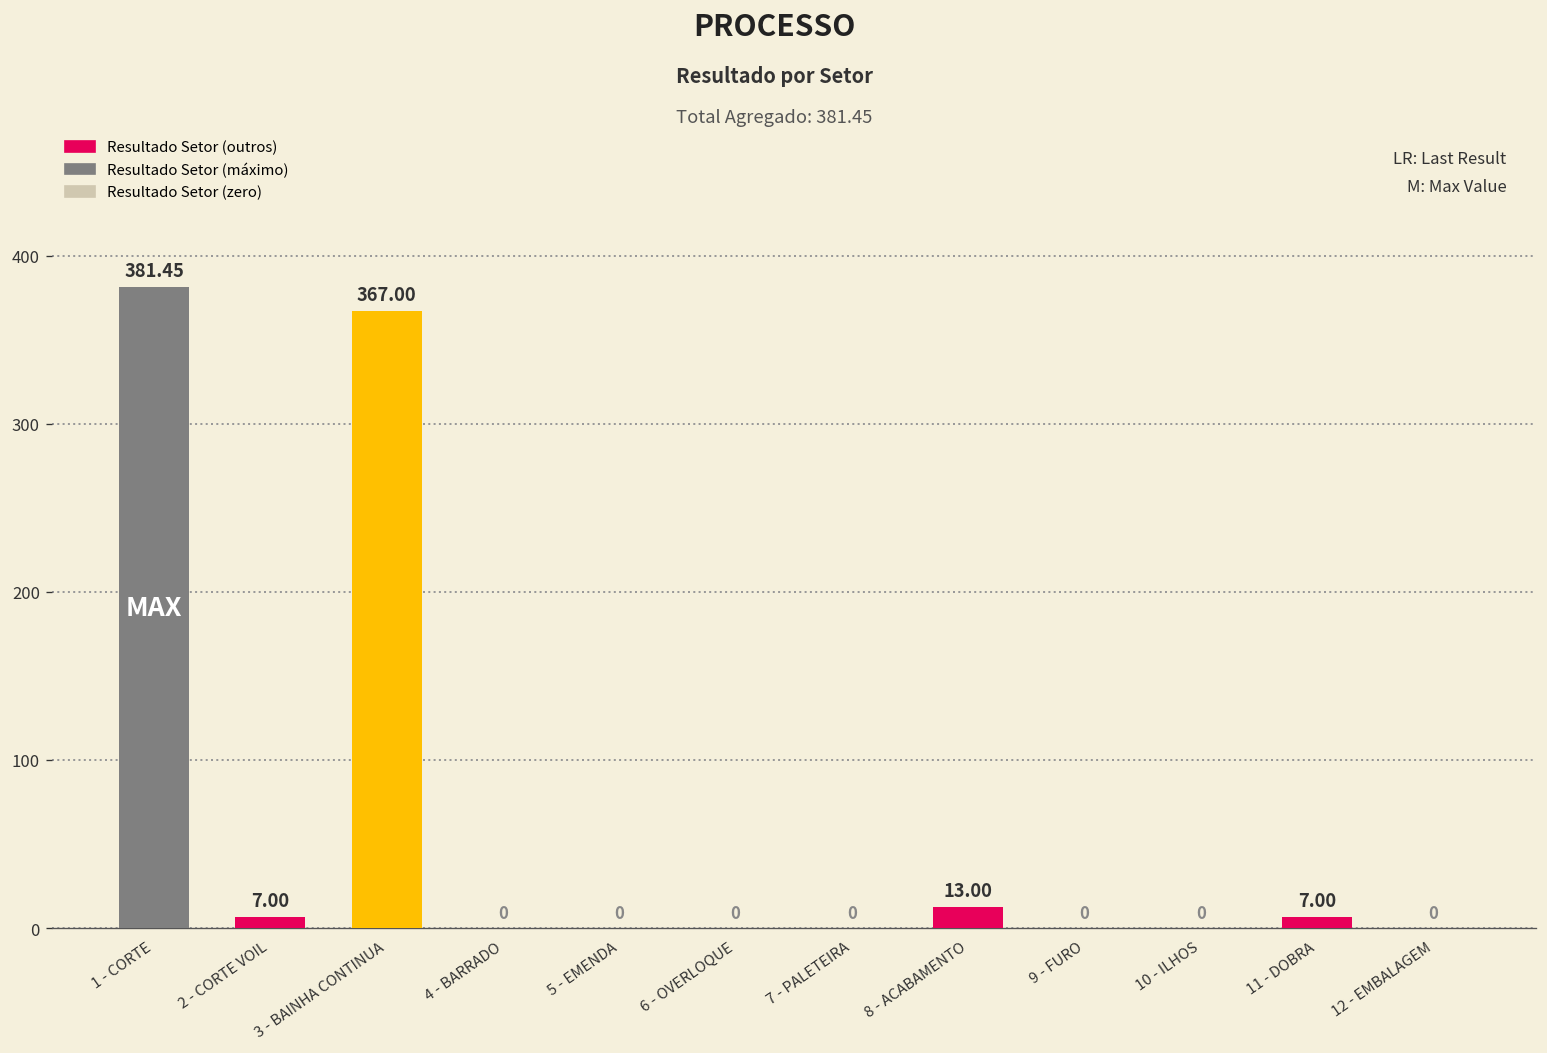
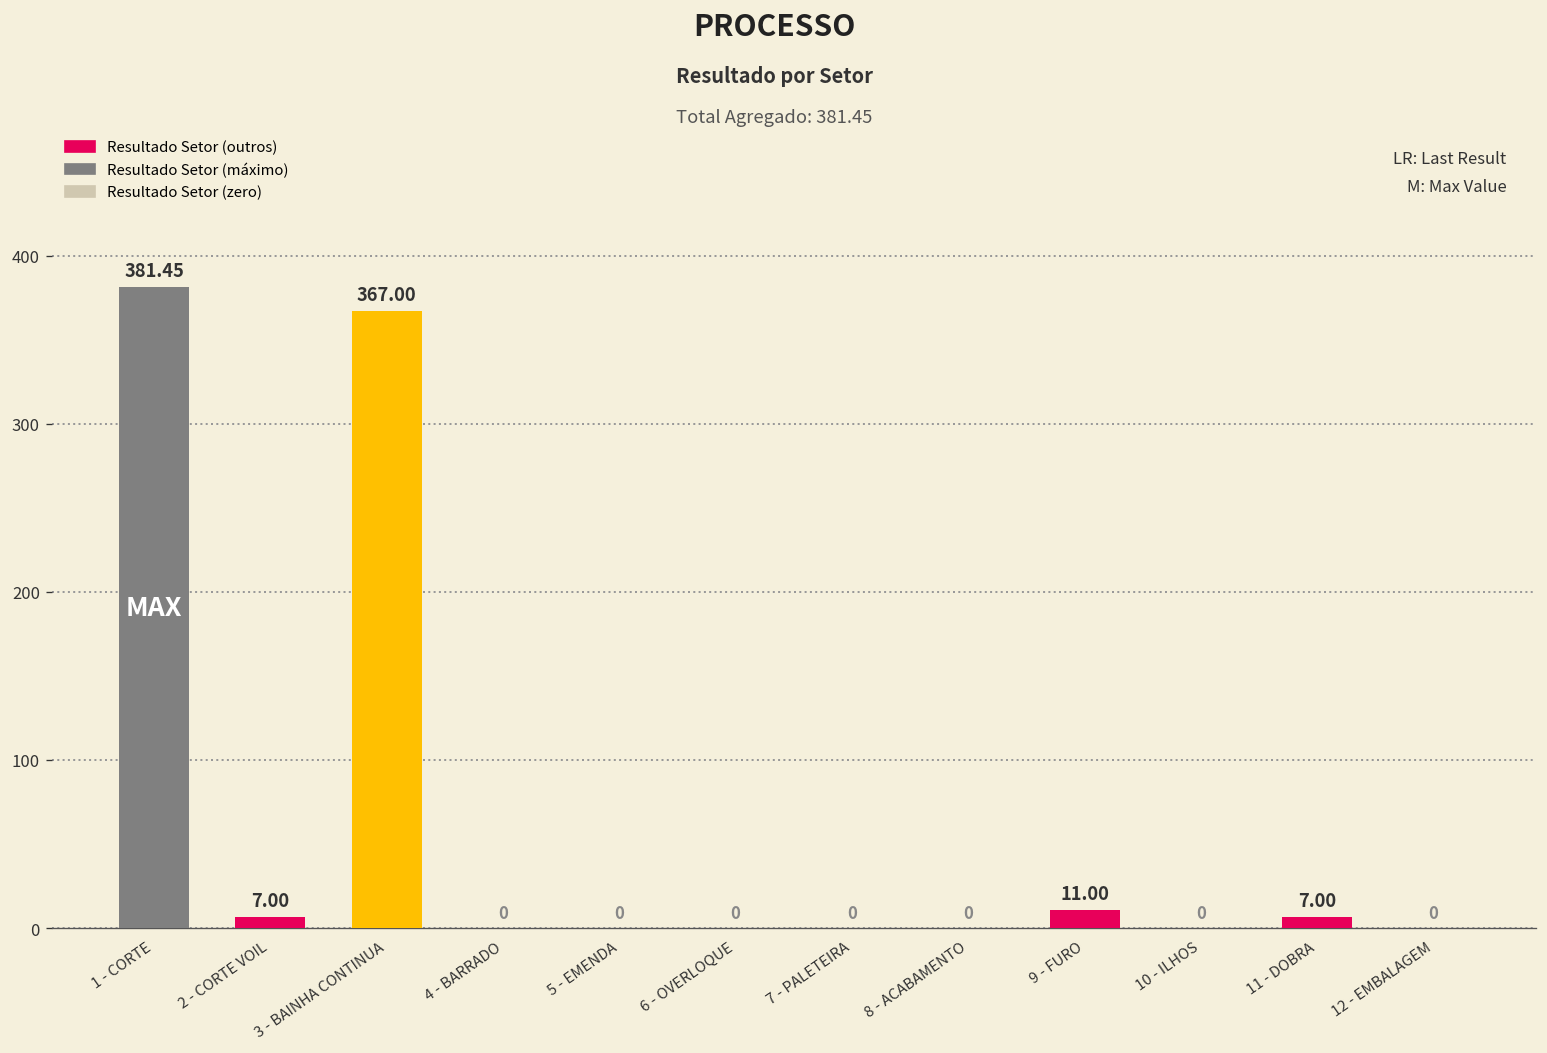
8 - ACABAMENTO: 13.00 -> 0
9 - FURO: 0 -> 11.00
